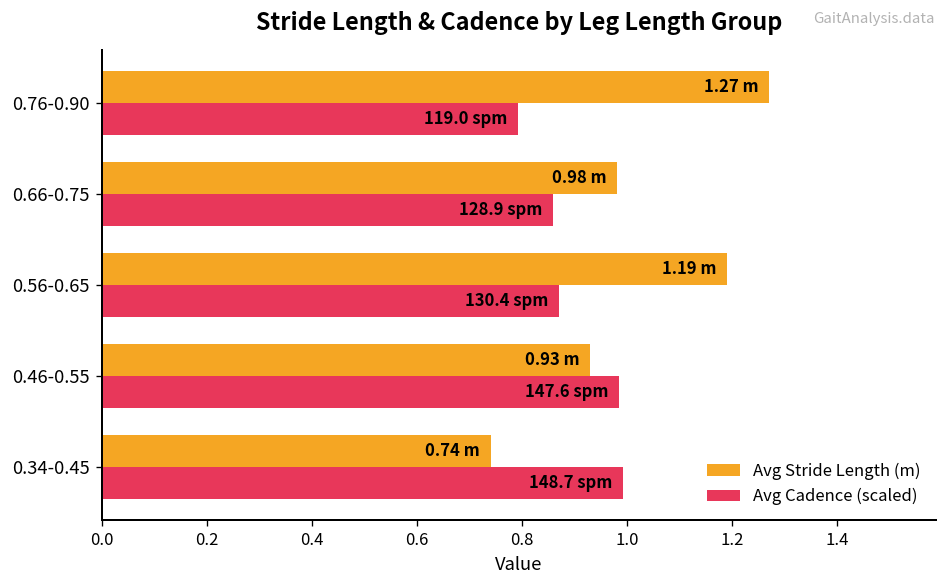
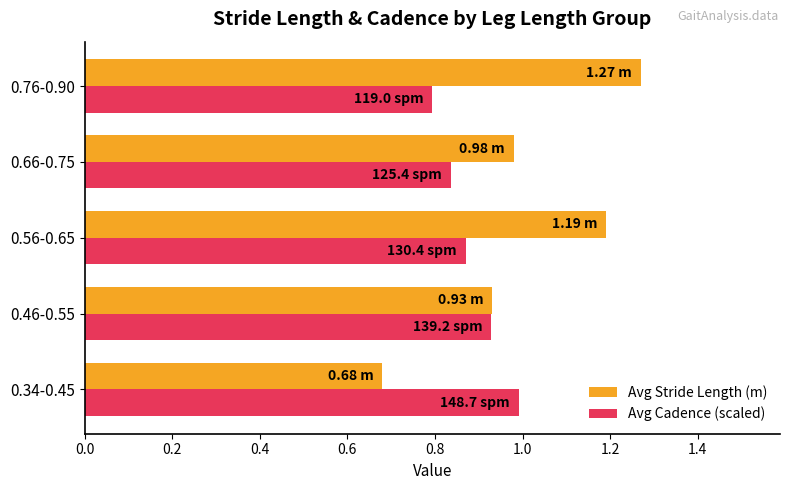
Avg Cadence (scaled), 0.66-0.75: 128.9 -> 125.4
Avg Cadence (scaled), 0.46-0.55: 147.6 -> 139.2
Avg Stride Length (m), 0.34-0.45: 0.74 -> 0.68
